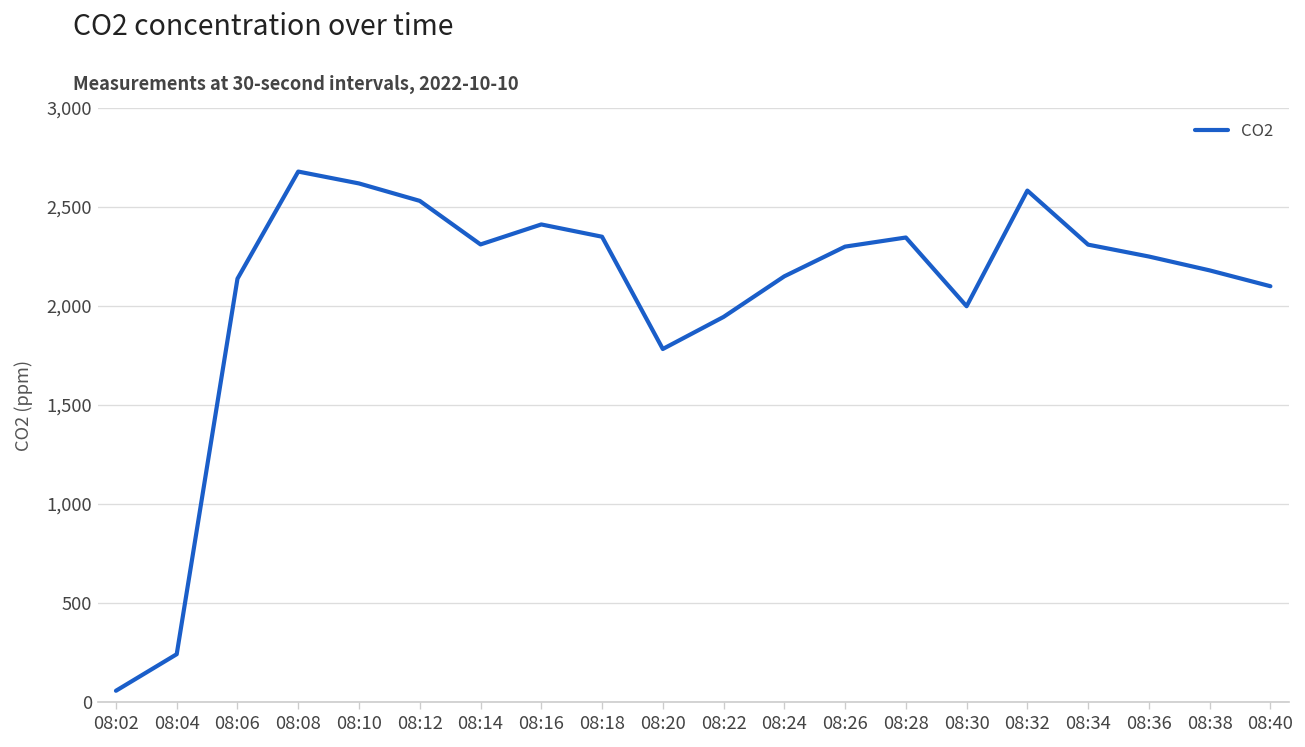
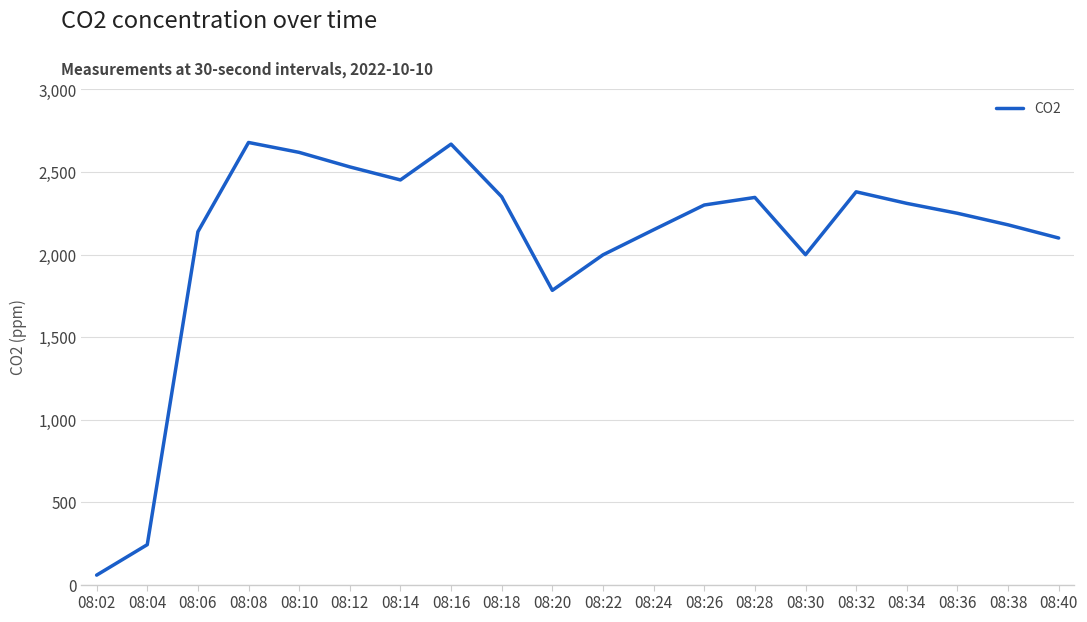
08:14: 2,310 -> 2,450
08:16: 2,410 -> 2,670
08:22: 1,950 -> 2,000
08:32: 2,580 -> 2,380
